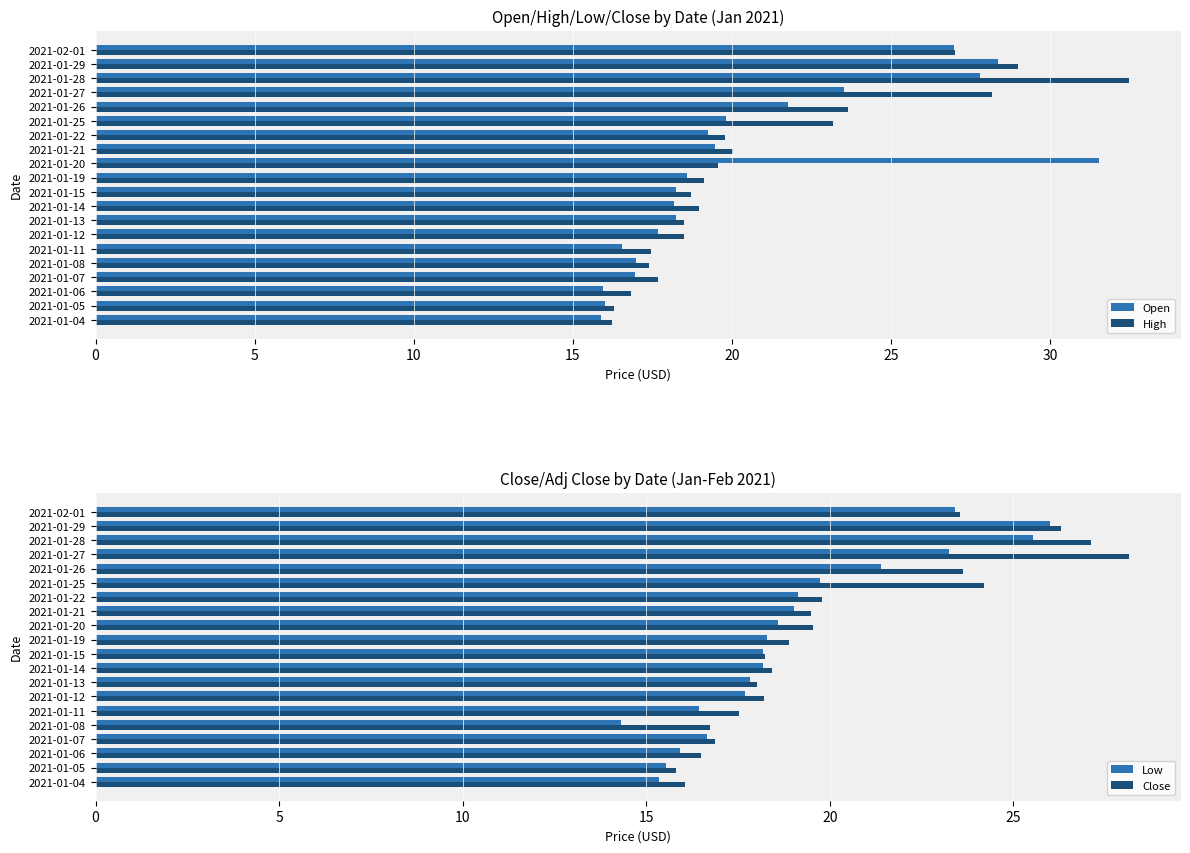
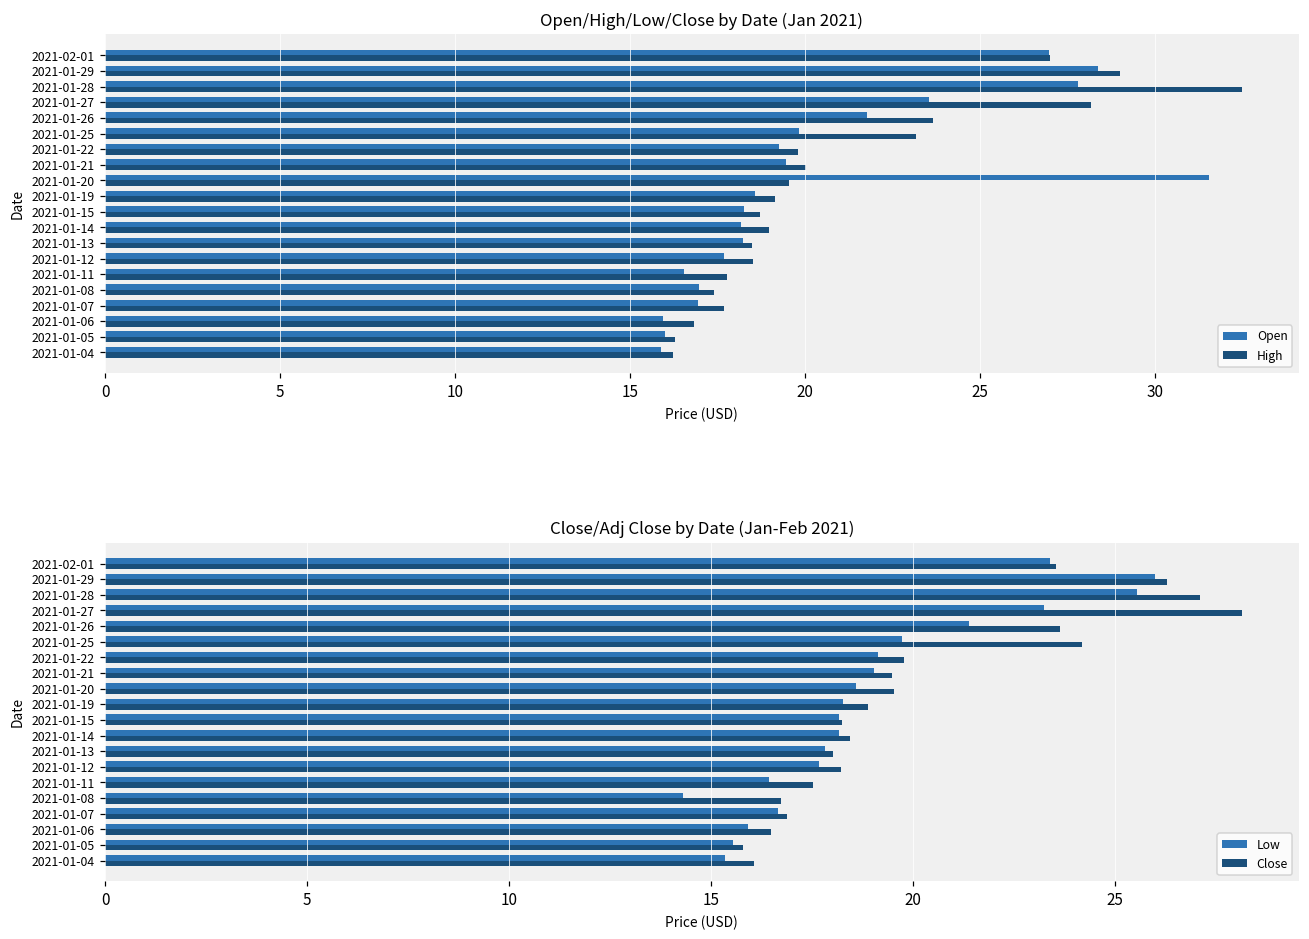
Open/High/Low/Close by Date (Jan 2021), High, 2021-01-11: 17.5 -> 17.8
